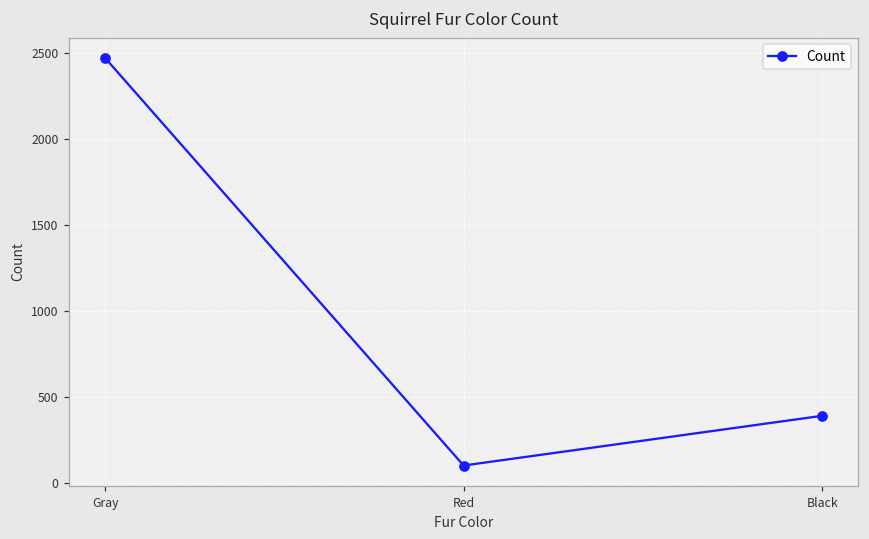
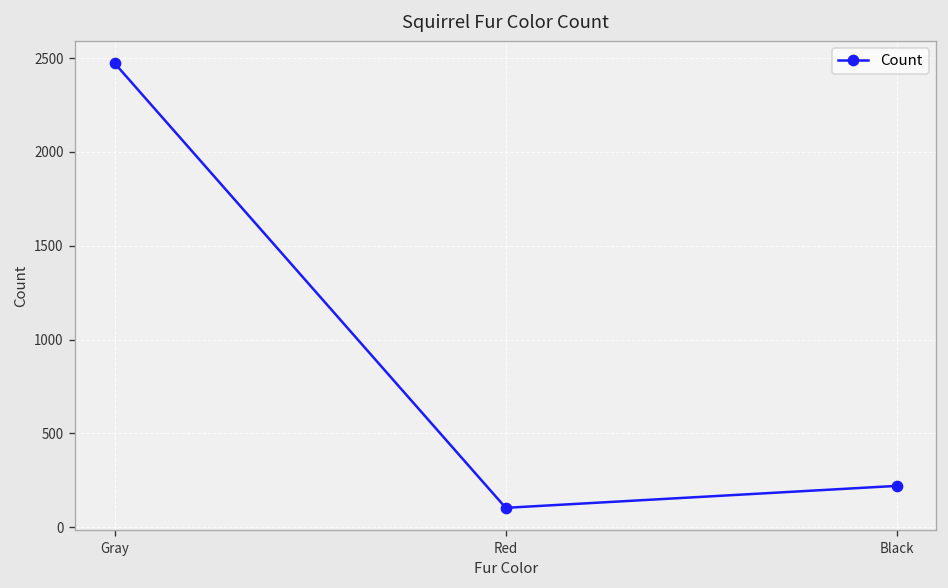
Black: 390 -> 220
